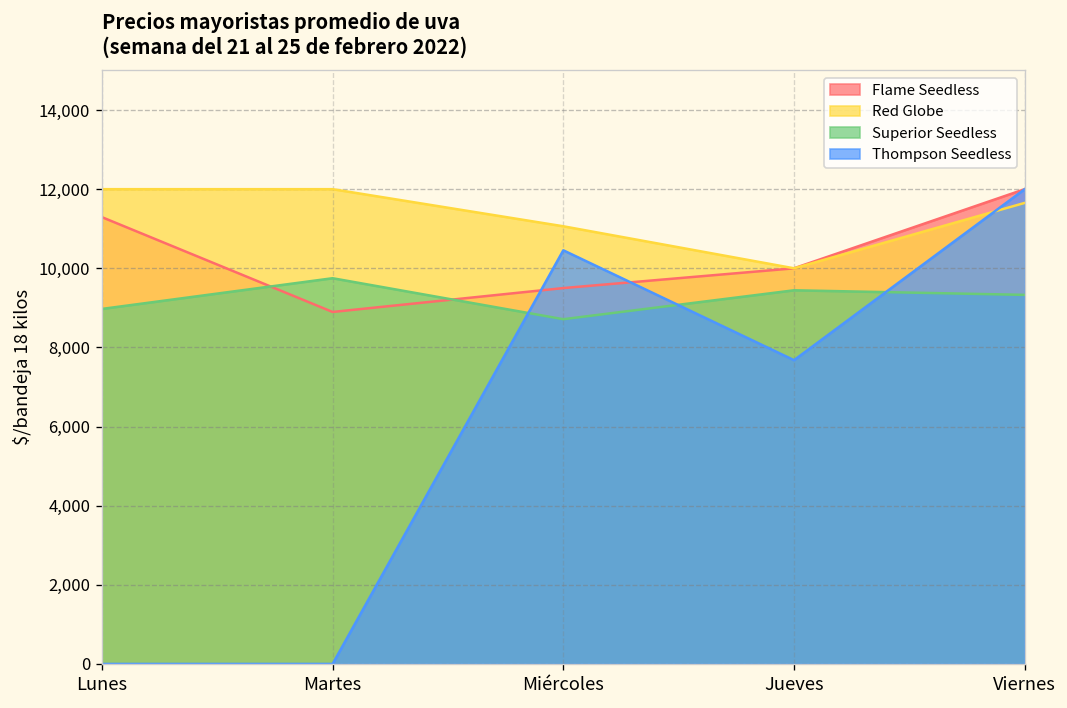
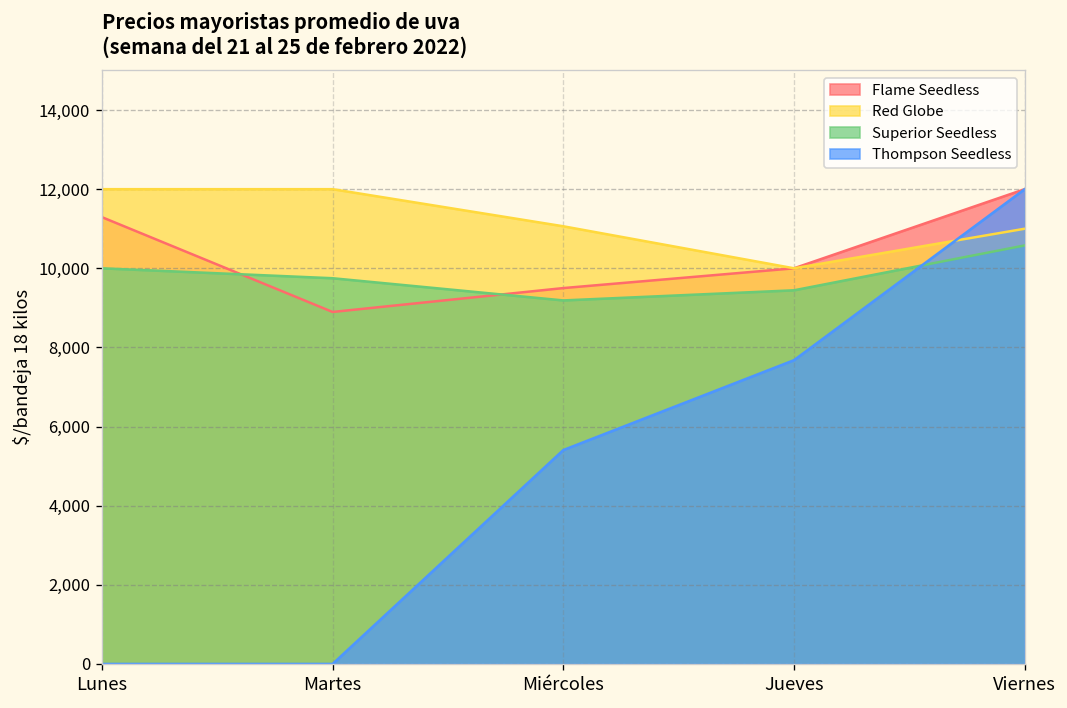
Superior Seedless, Lunes: 9,000 -> 10,000
Superior Seedless, Miércoles: 8,700 -> 9,200
Thompson Seedless, Miércoles: 10,500 -> 5,400
Red Globe, Viernes: 11,700 -> 11,000
Superior Seedless, Viernes: 9,300 -> 10,600
